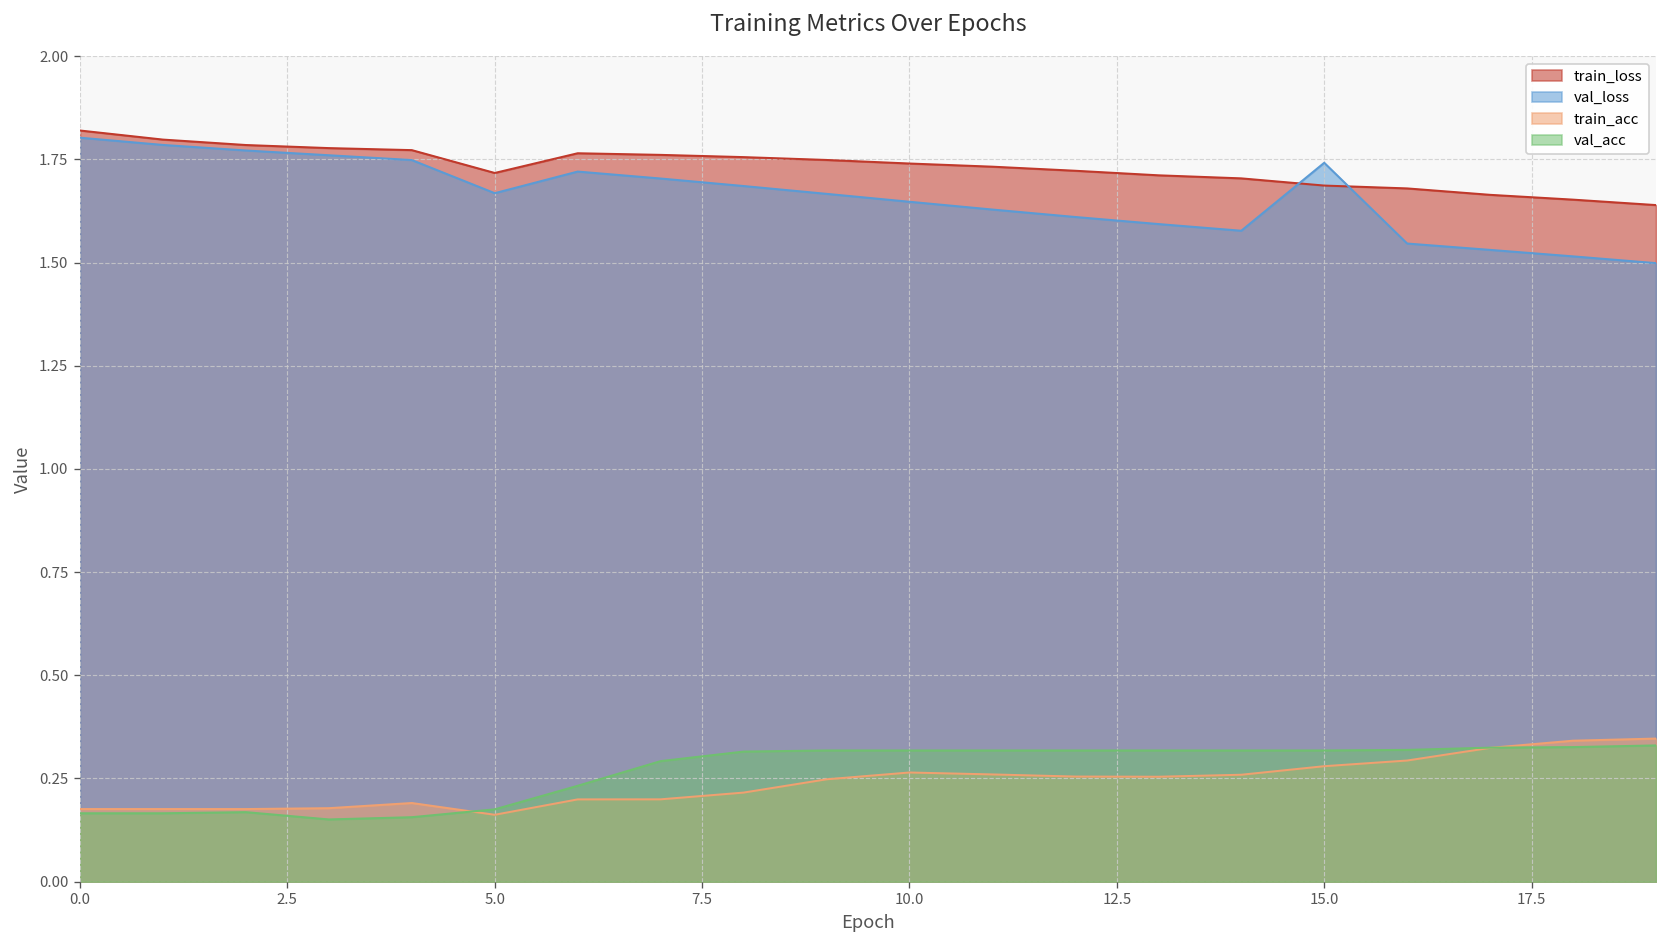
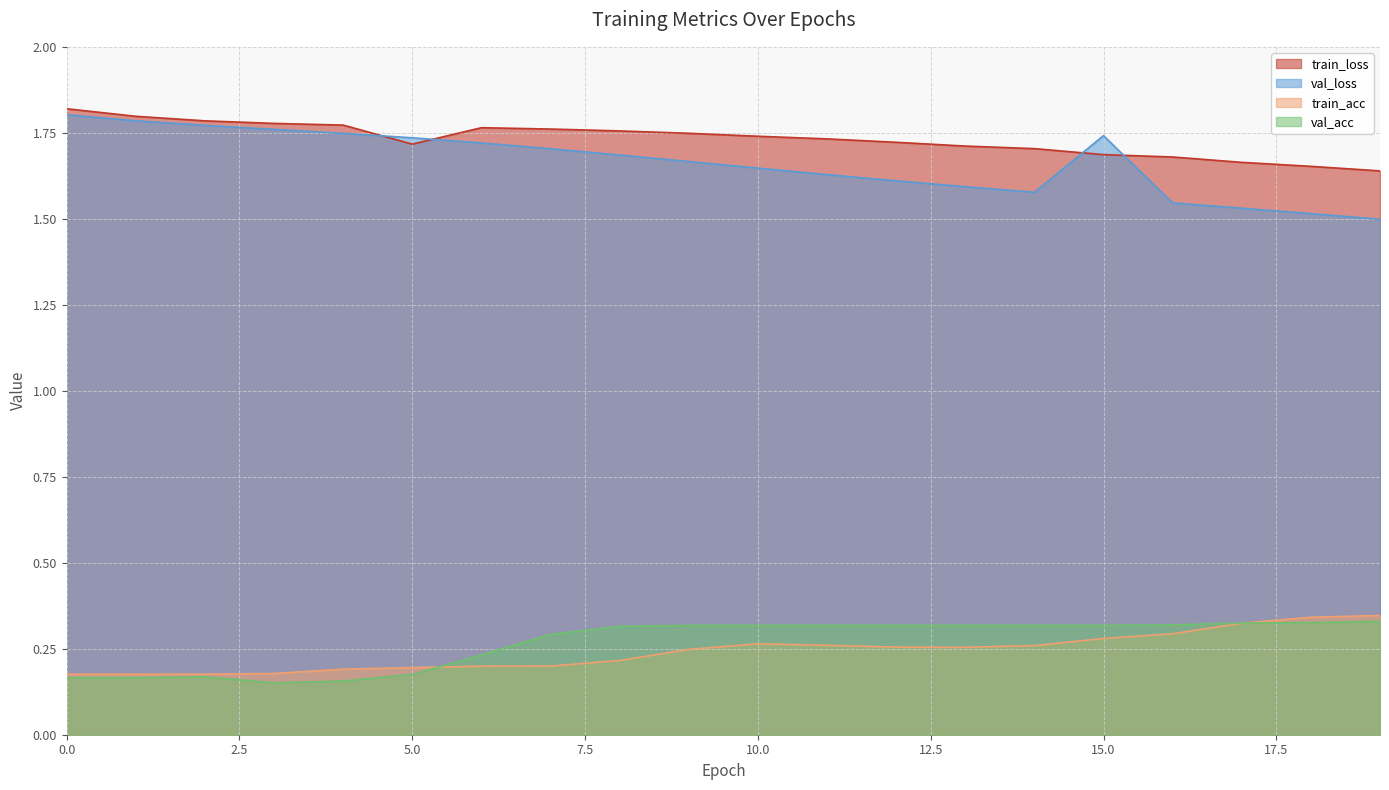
val_loss, 5.0: 1.67 -> 1.74
train_acc, 5.0: 0.16 -> 0.20
